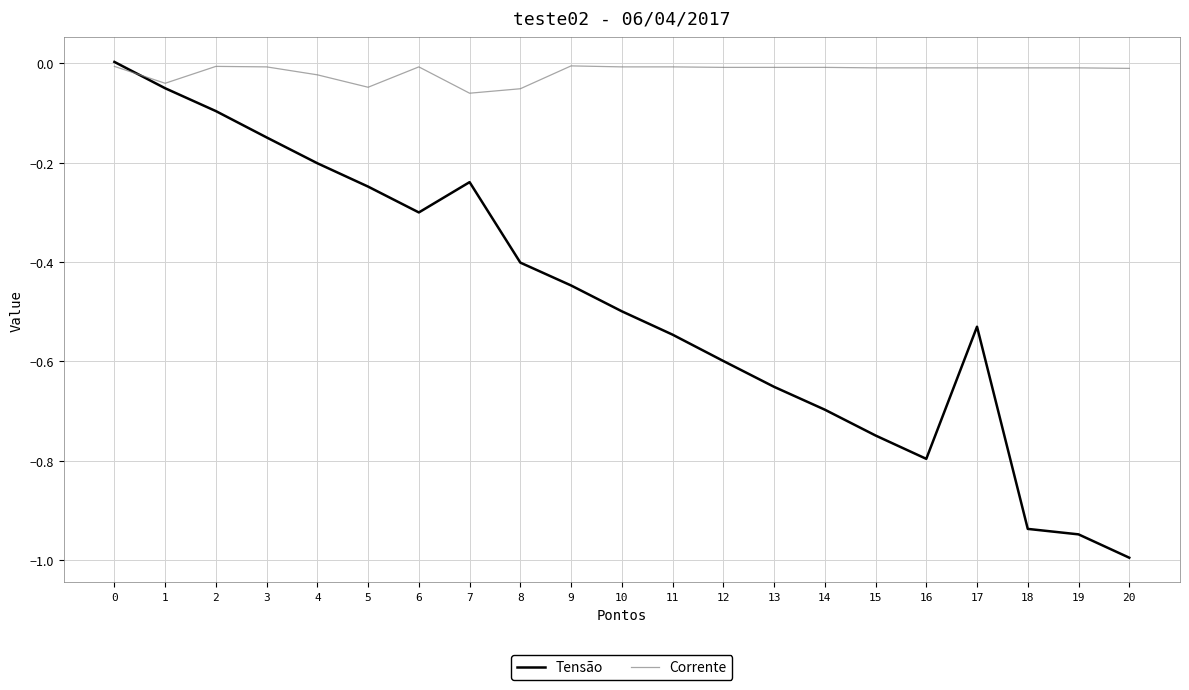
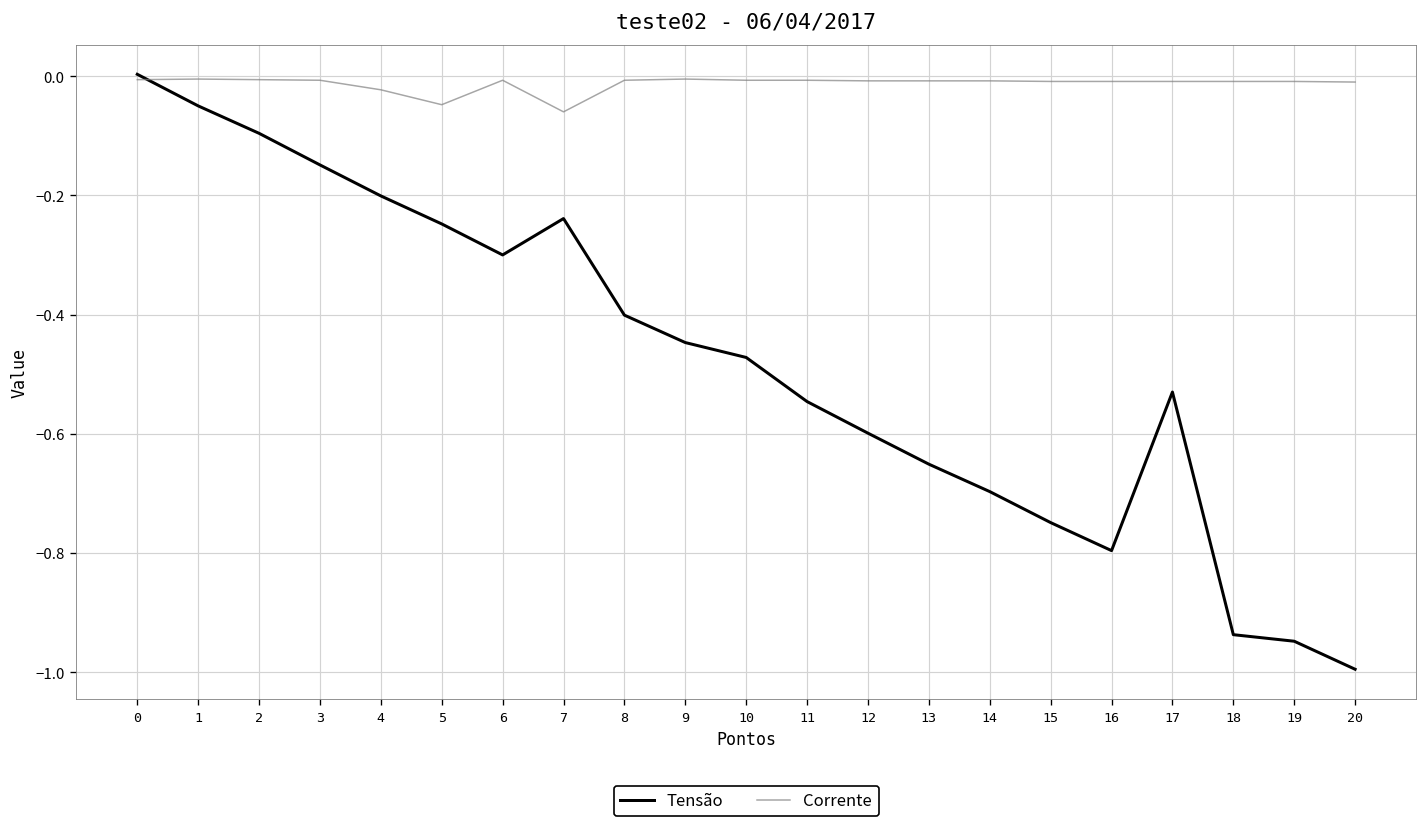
Corrente, 1: -0.04 -> -0.01
Corrente, 8: -0.05 -> -0.01
Tensão, 10: -0.50 -> -0.47
